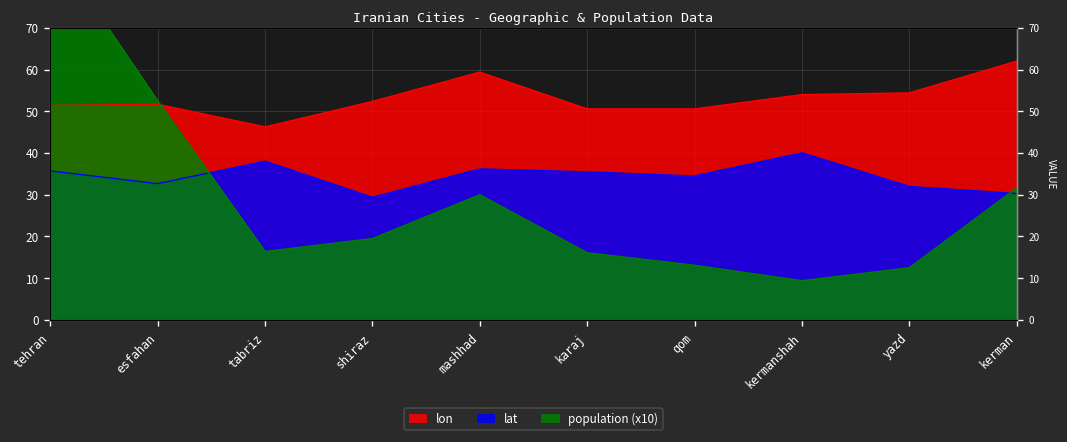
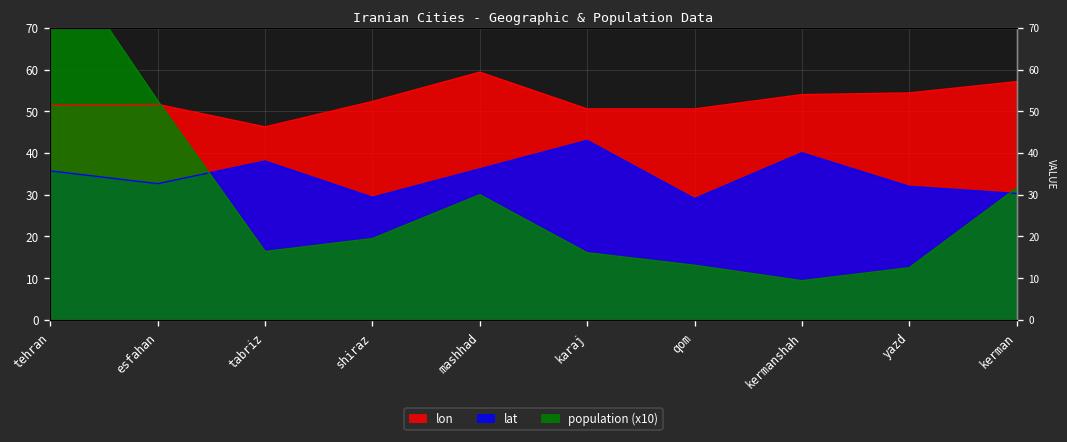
lat, karaj: 35 -> 43
lat, qom: 34 -> 29
lon, kerman: 62 -> 57
